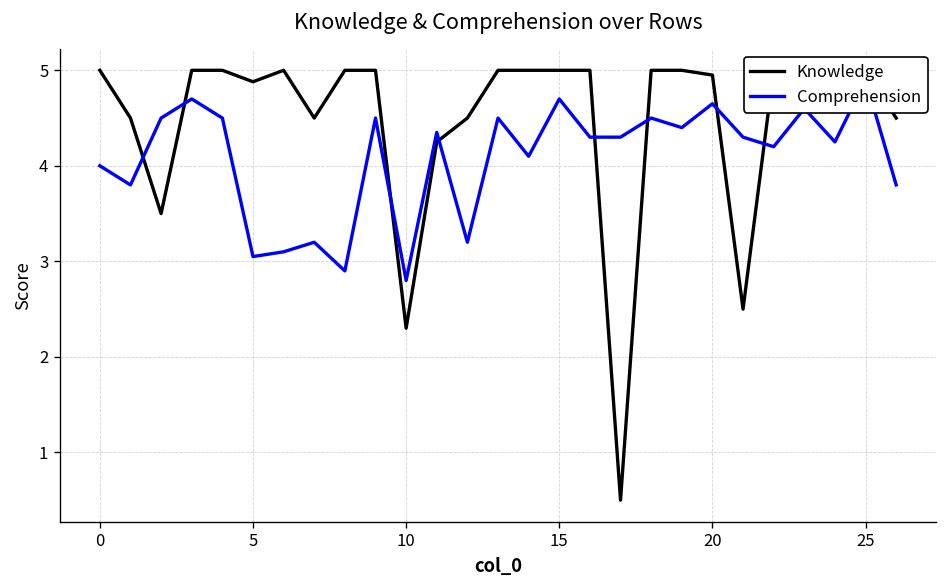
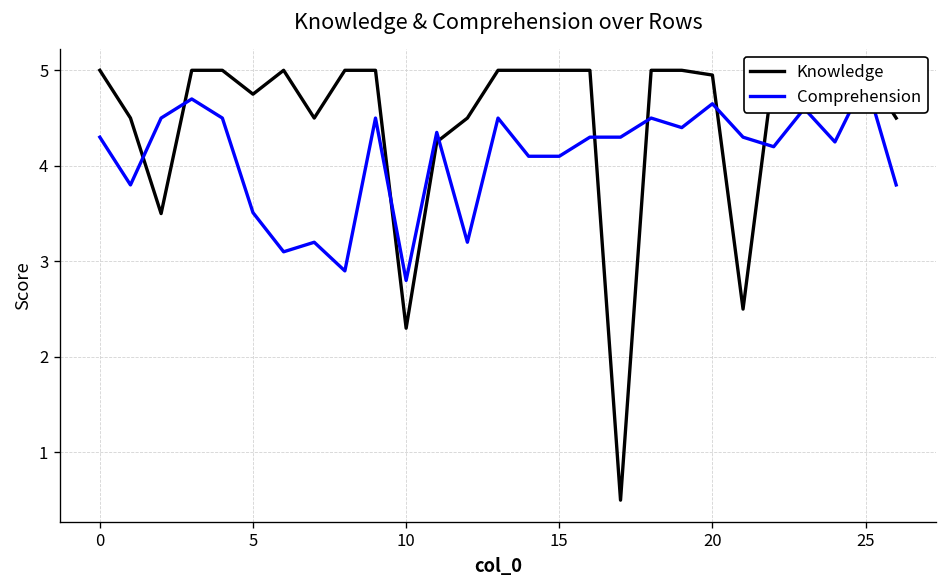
Comprehension, 0: 4.0 -> 4.3
Knowledge, 5: 4.9 -> 4.8
Comprehension, 5: 3.1 -> 3.5
Comprehension, 15: 4.7 -> 4.1
